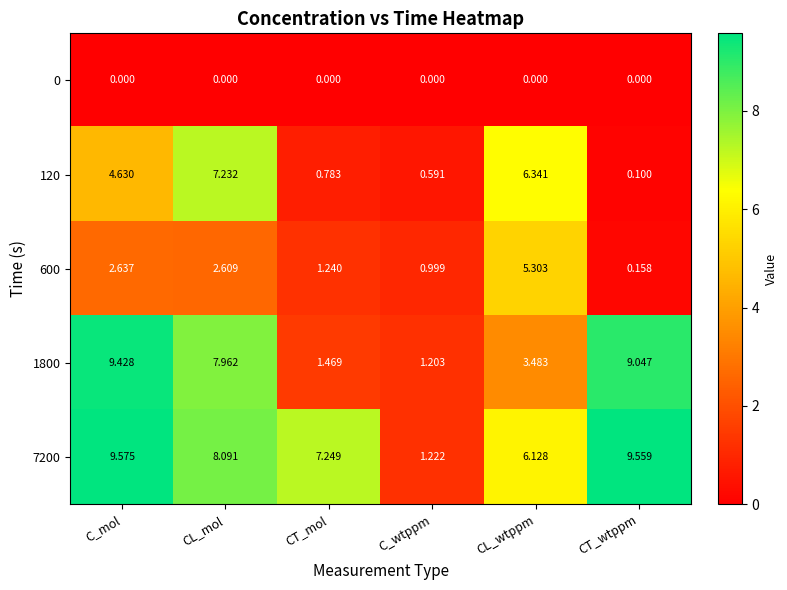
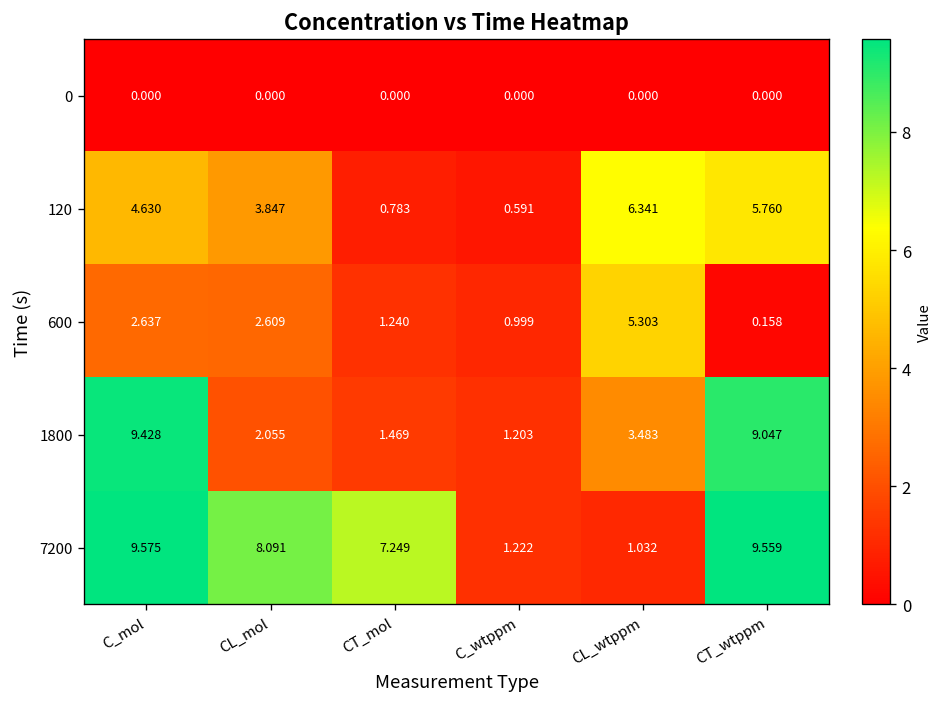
120, CL_mol: 7.232 -> 3.847
120, CT_wtppm: 0.100 -> 5.760
1800, CL_mol: 7.962 -> 2.055
7200, CL_wtppm: 6.128 -> 1.032
